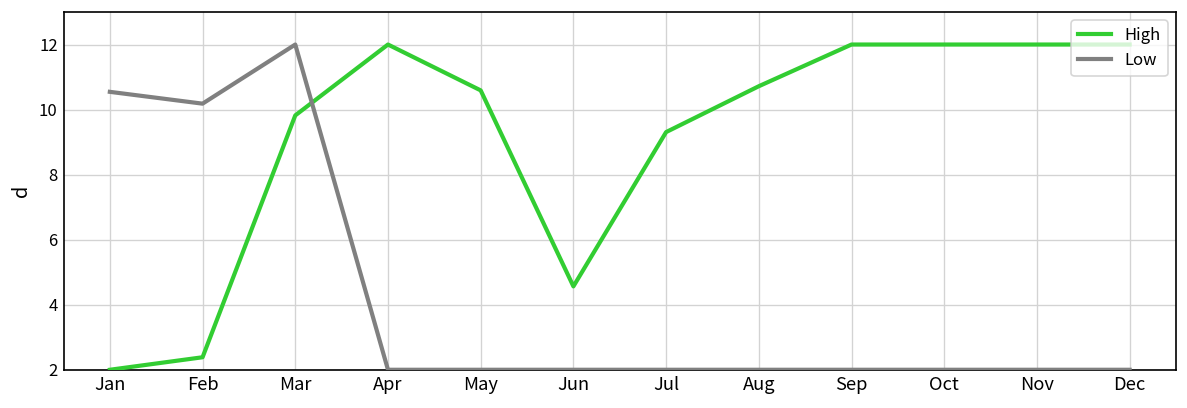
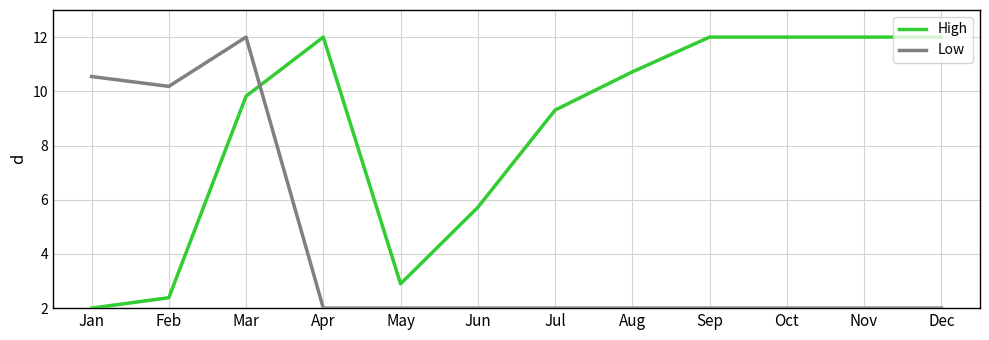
High, May: 10.6 -> 2.9
High, Jun: 4.6 -> 5.7
